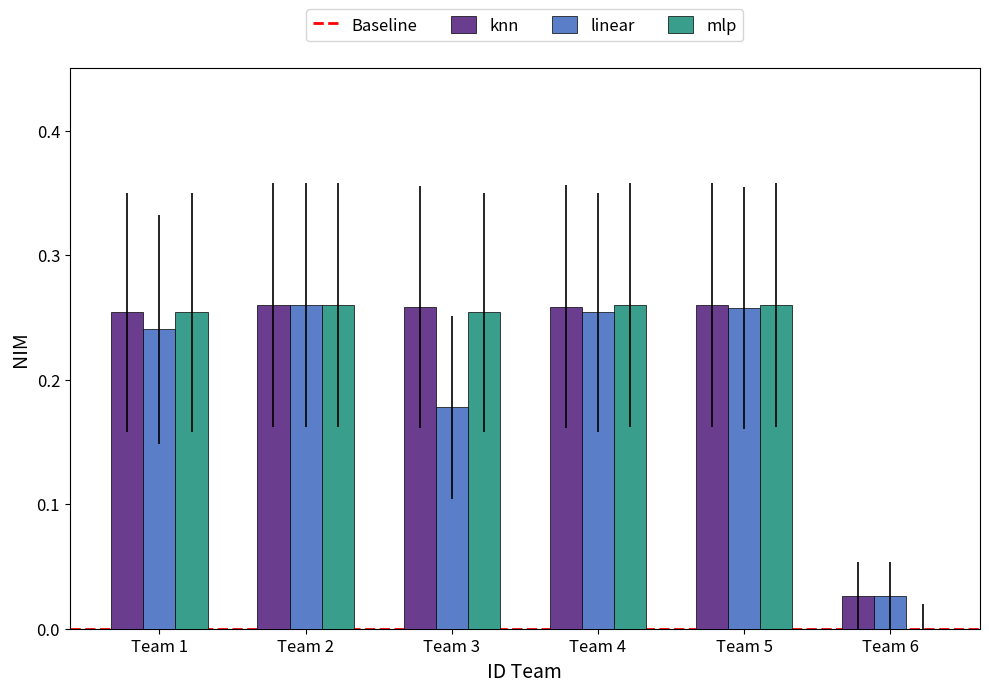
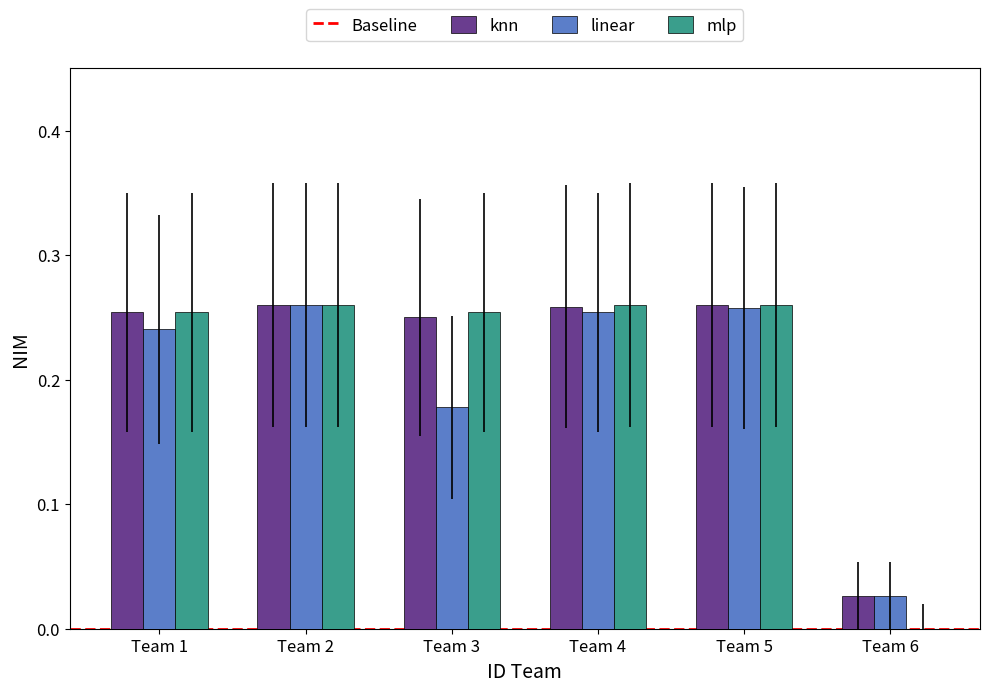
knn, Team 3: 0.258 -> 0.250
